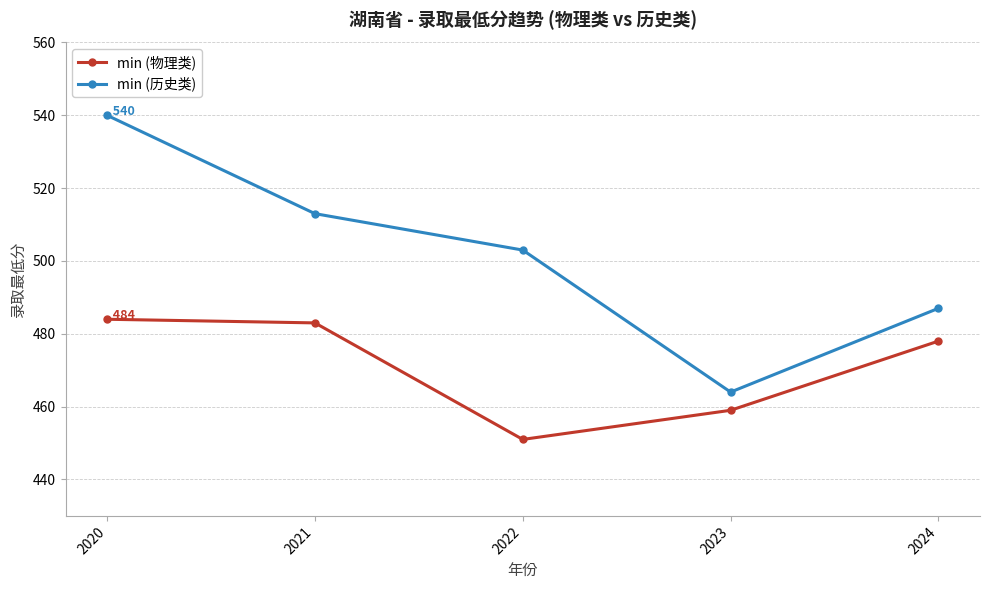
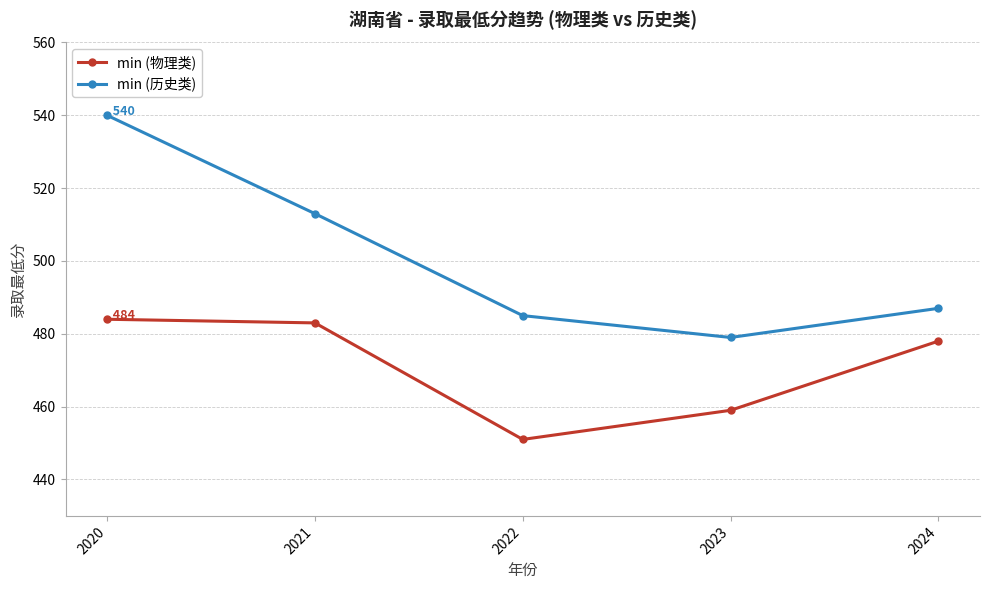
min (历史类), 2022: 503 -> 485
min (历史类), 2023: 464 -> 479
